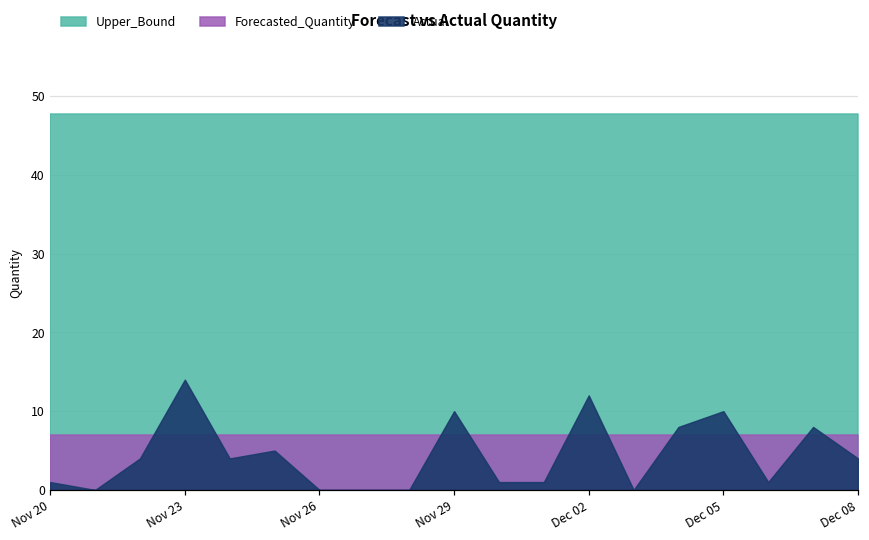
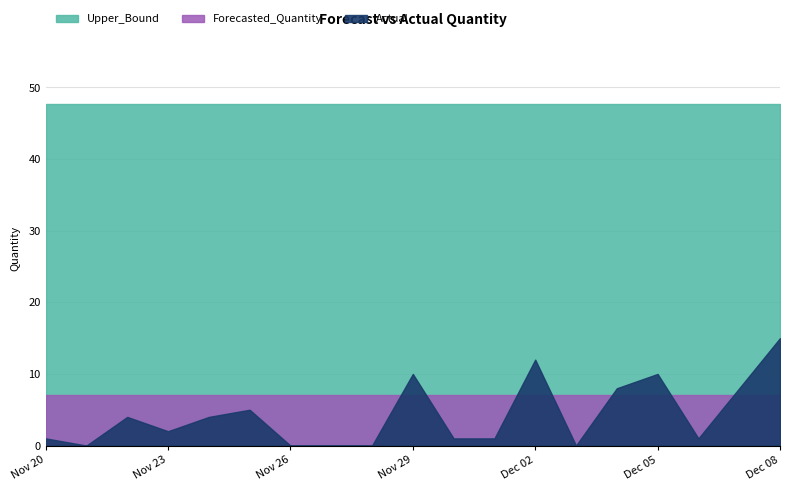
Actual, Nov 23: 14 -> 2
Actual, Dec 08: 4 -> 15
